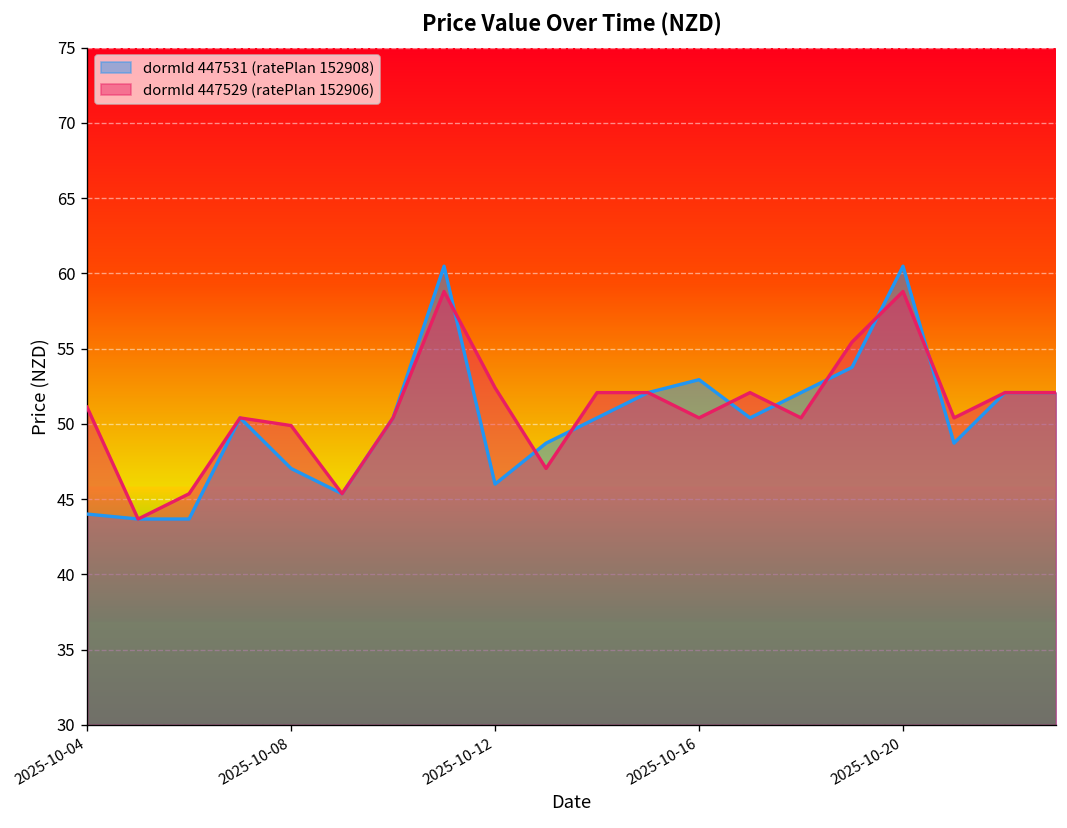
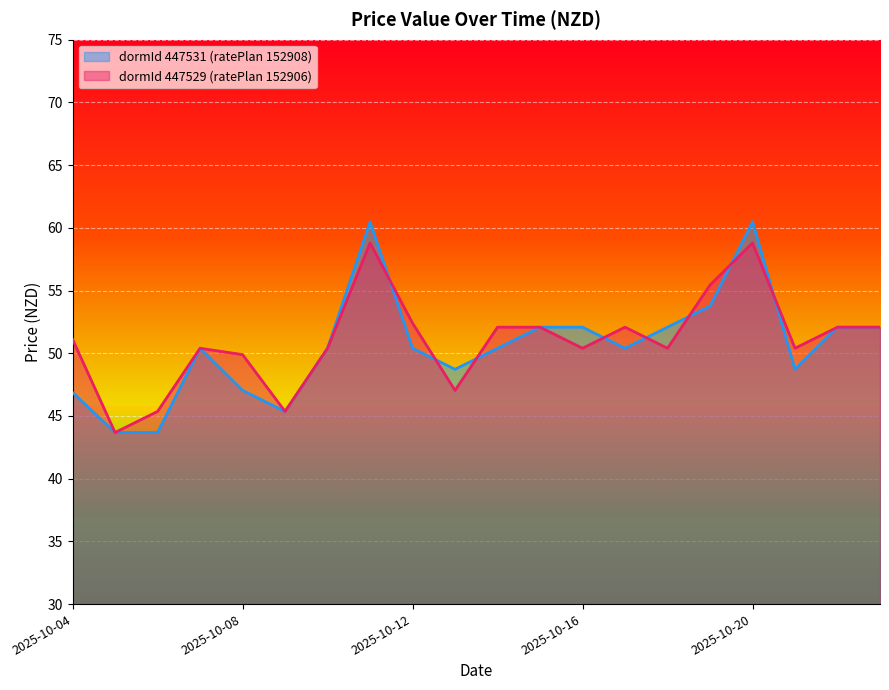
dormId 447531 (ratePlan 152908), 2025-10-04: 44.0 -> 46.9
dormId 447531 (ratePlan 152908), 2025-10-12: 46.0 -> 50.4
dormId 447531 (ratePlan 152908), 2025-10-16: 52.9 -> 52.1
